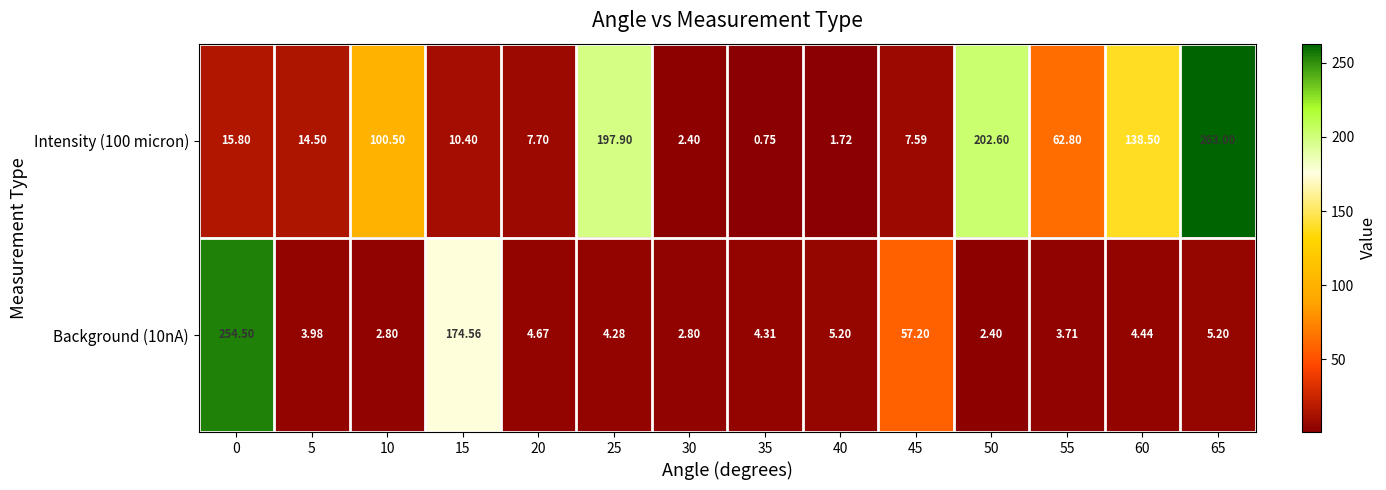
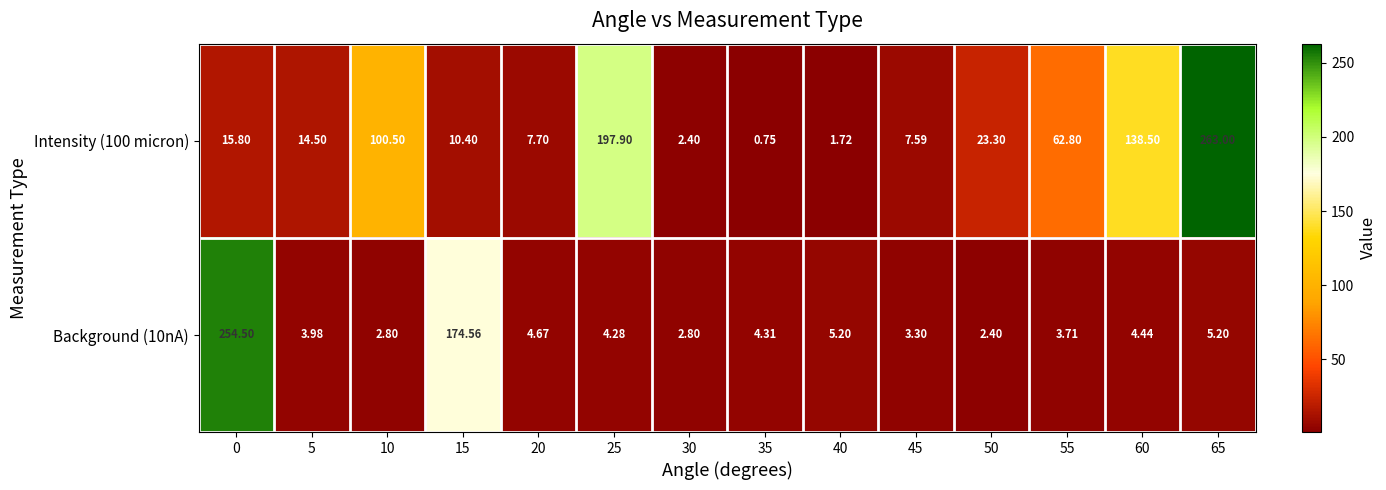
Intensity (100 micron), 50: 202.60 -> 23.30
Background (10nA), 45: 57.20 -> 3.30
